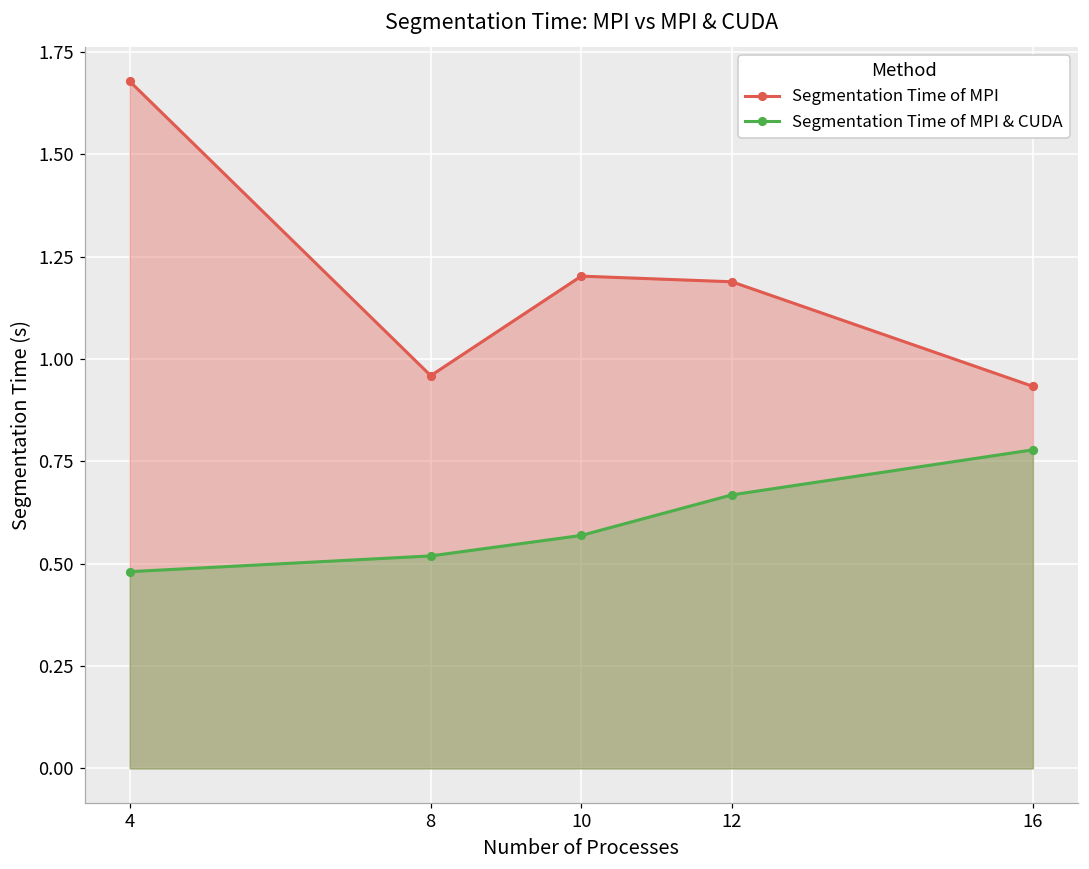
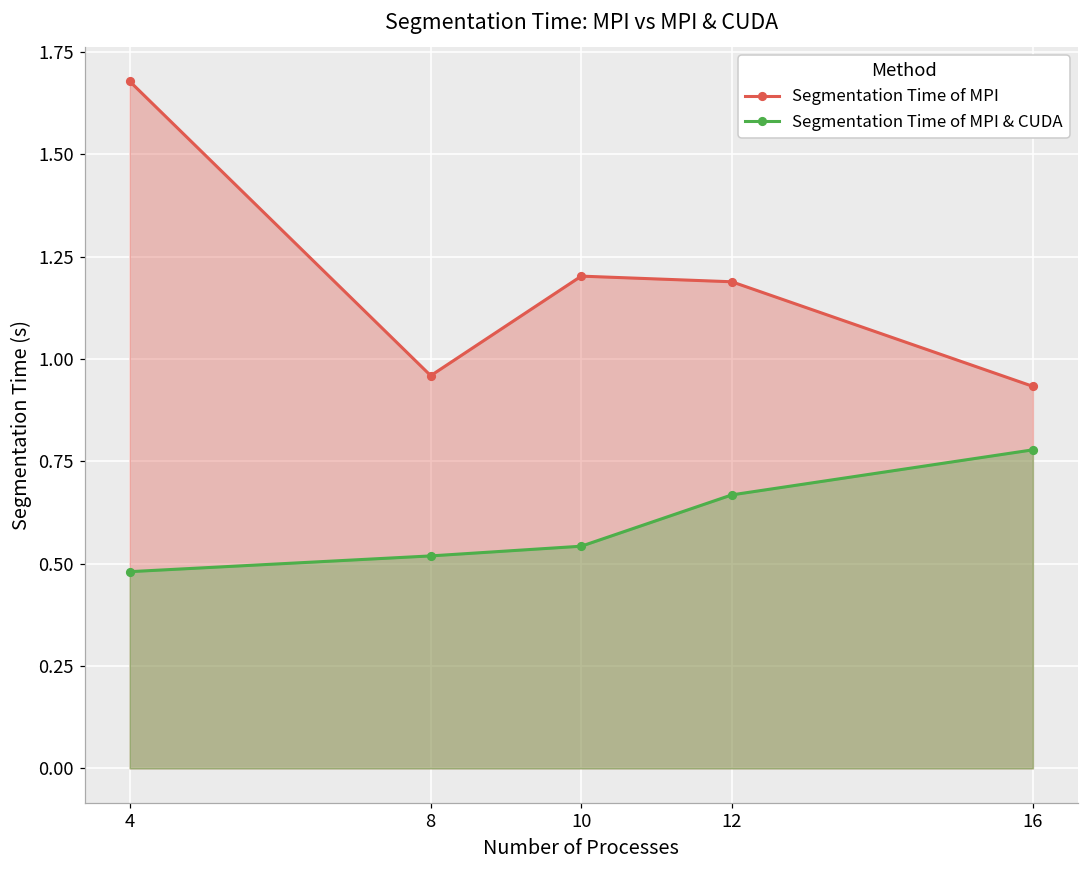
Segmentation Time of MPI & CUDA, 10: 0.57 -> 0.54
